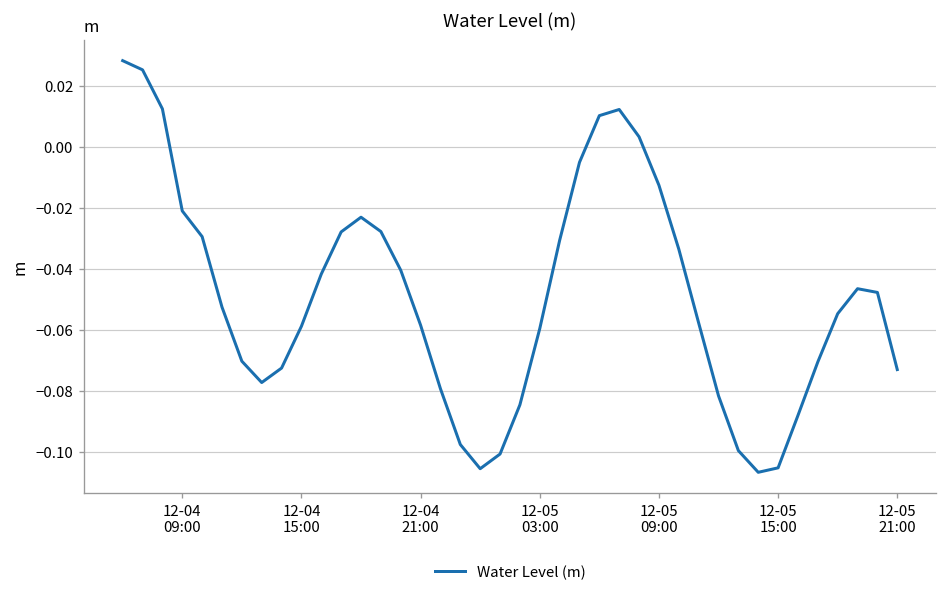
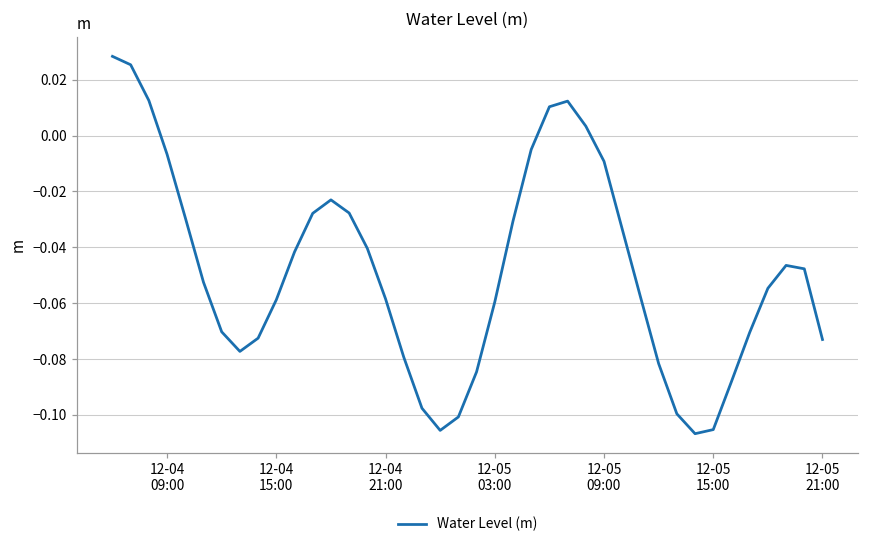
12-04 09:00: -0.021 -> -0.007
12-05 09:00: -0.013 -> -0.009
